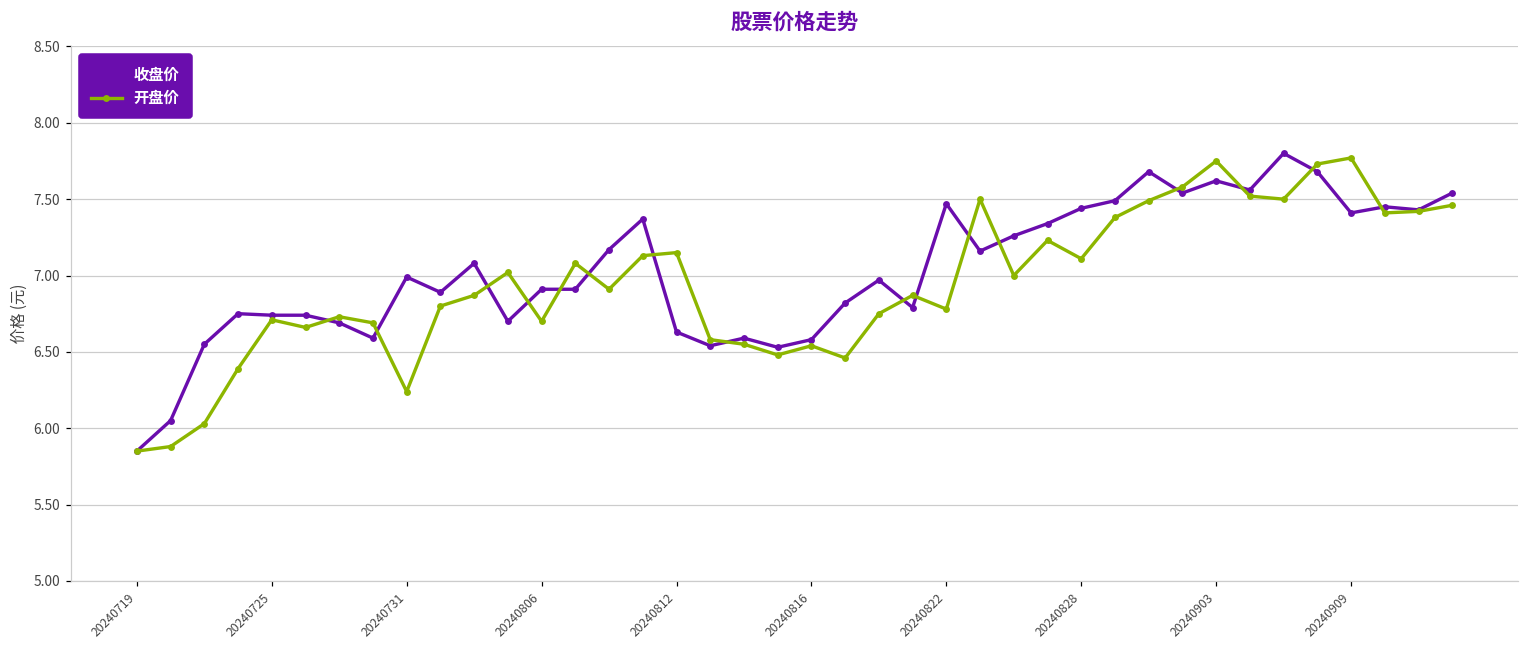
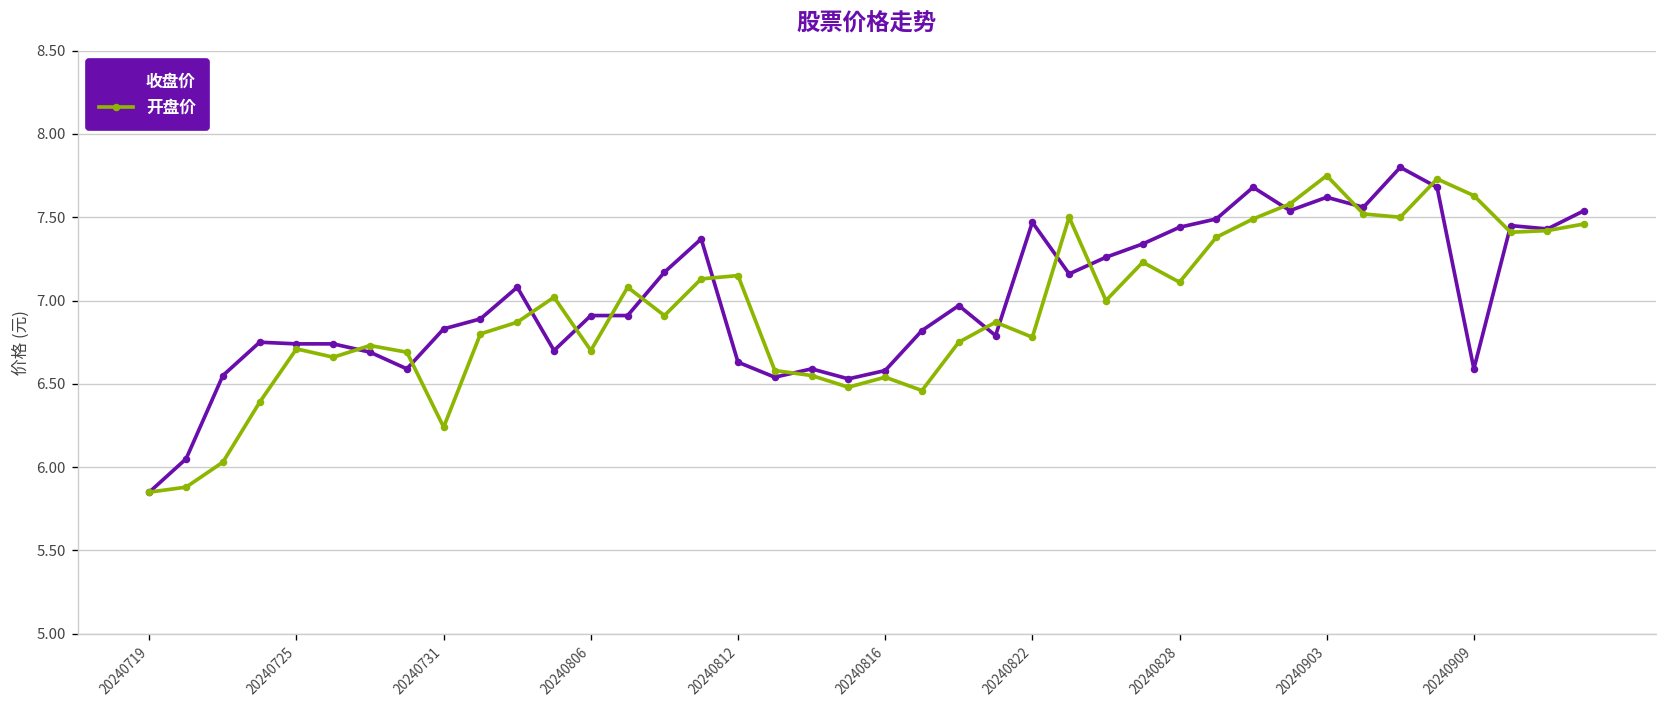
收盘价, 20240731: 6.99 -> 6.83
收盘价, 20240909: 7.41 -> 6.59
开盘价, 20240909: 7.77 -> 7.63
